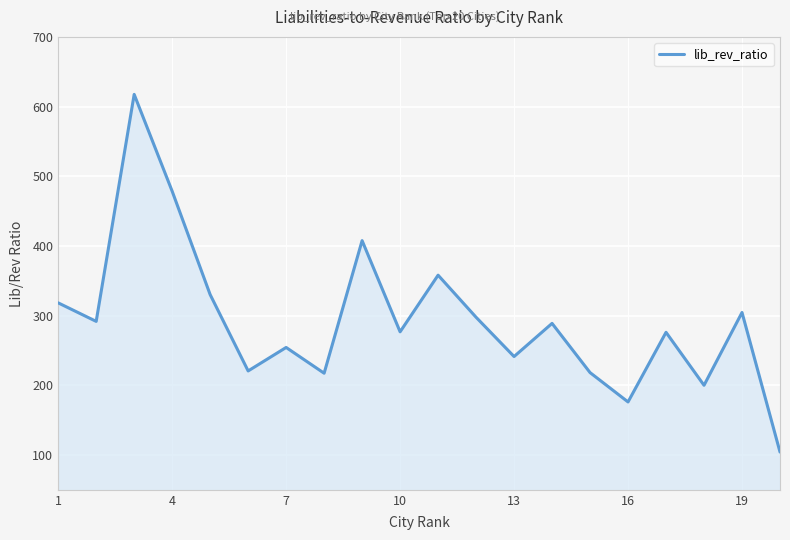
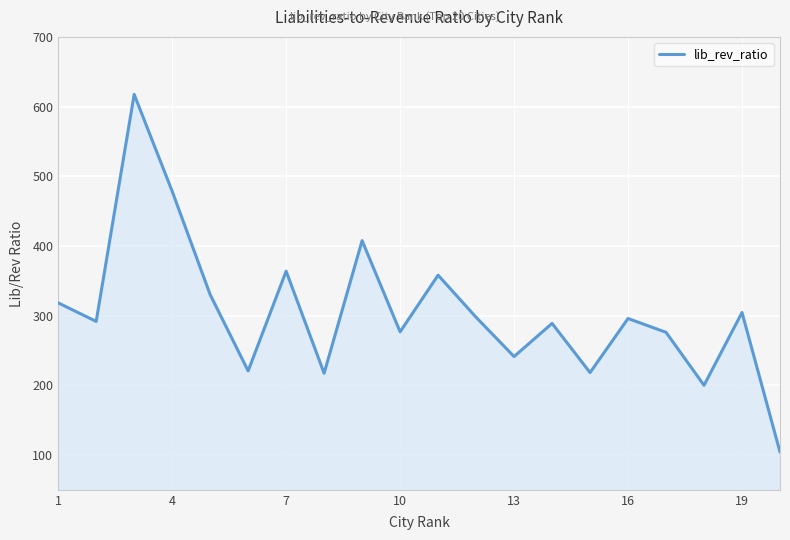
7: 250 -> 360
16: 180 -> 300
